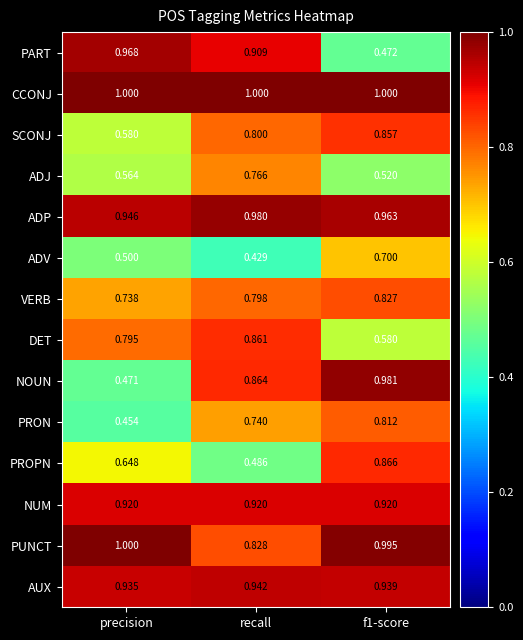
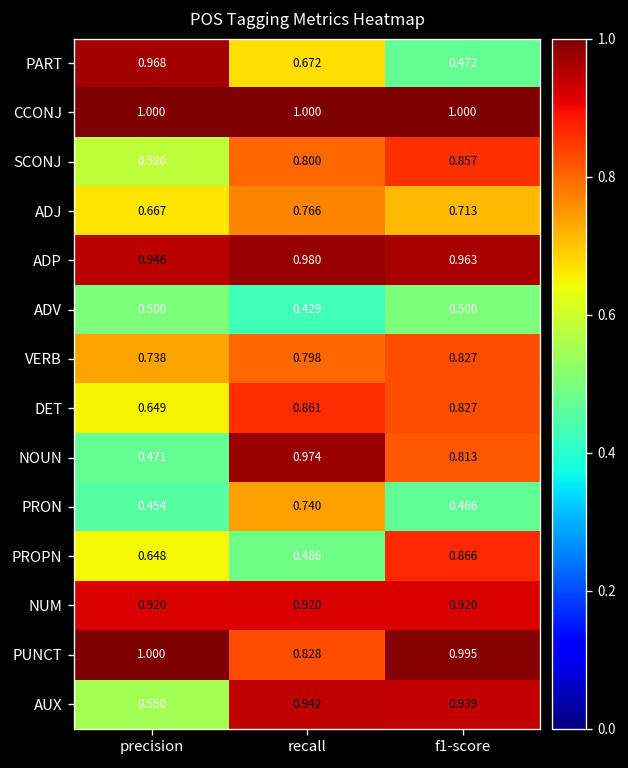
PART, recall: 0.909 -> 0.672
ADJ, precision: 0.564 -> 0.667
ADJ, f1-score: 0.520 -> 0.713
ADV, f1-score: 0.700 -> 0.500
DET, precision: 0.795 -> 0.649
DET, f1-score: 0.580 -> 0.827
NOUN, recall: 0.864 -> 0.974
NOUN, f1-score: 0.981 -> 0.813
PRON, f1-score: 0.812 -> 0.466
AUX, precision: 0.935 -> 0.550
